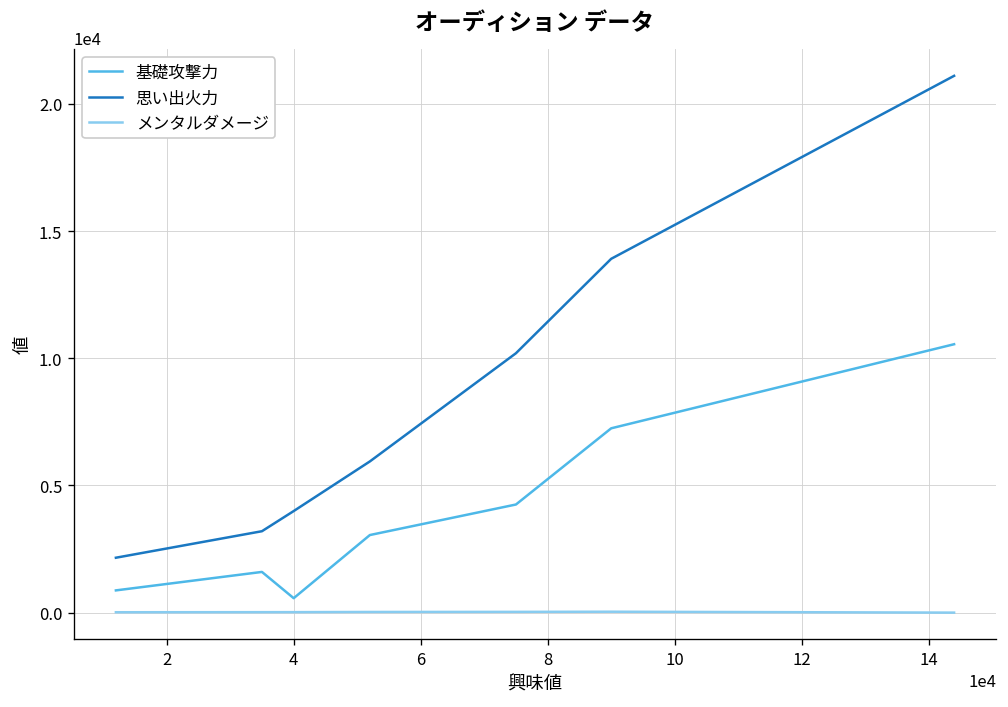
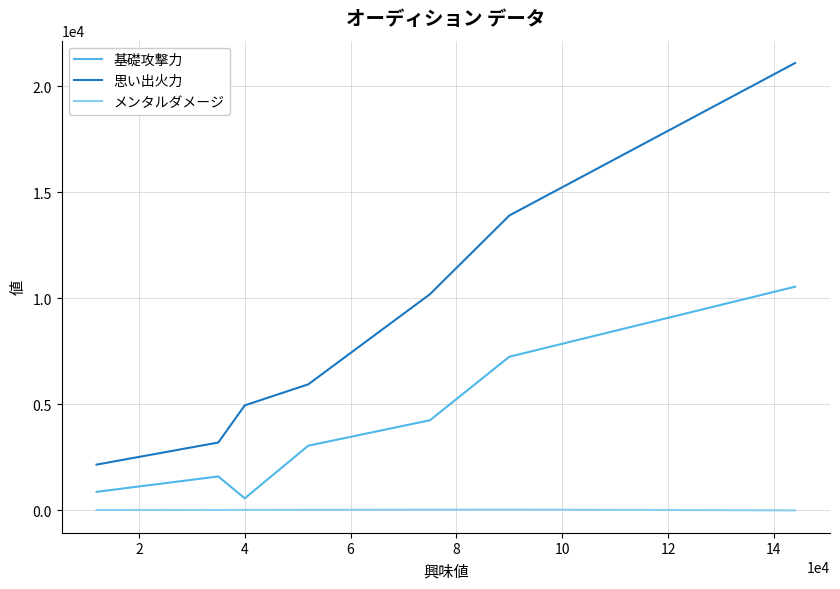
思い出火力, 4: 4000 -> 5000
